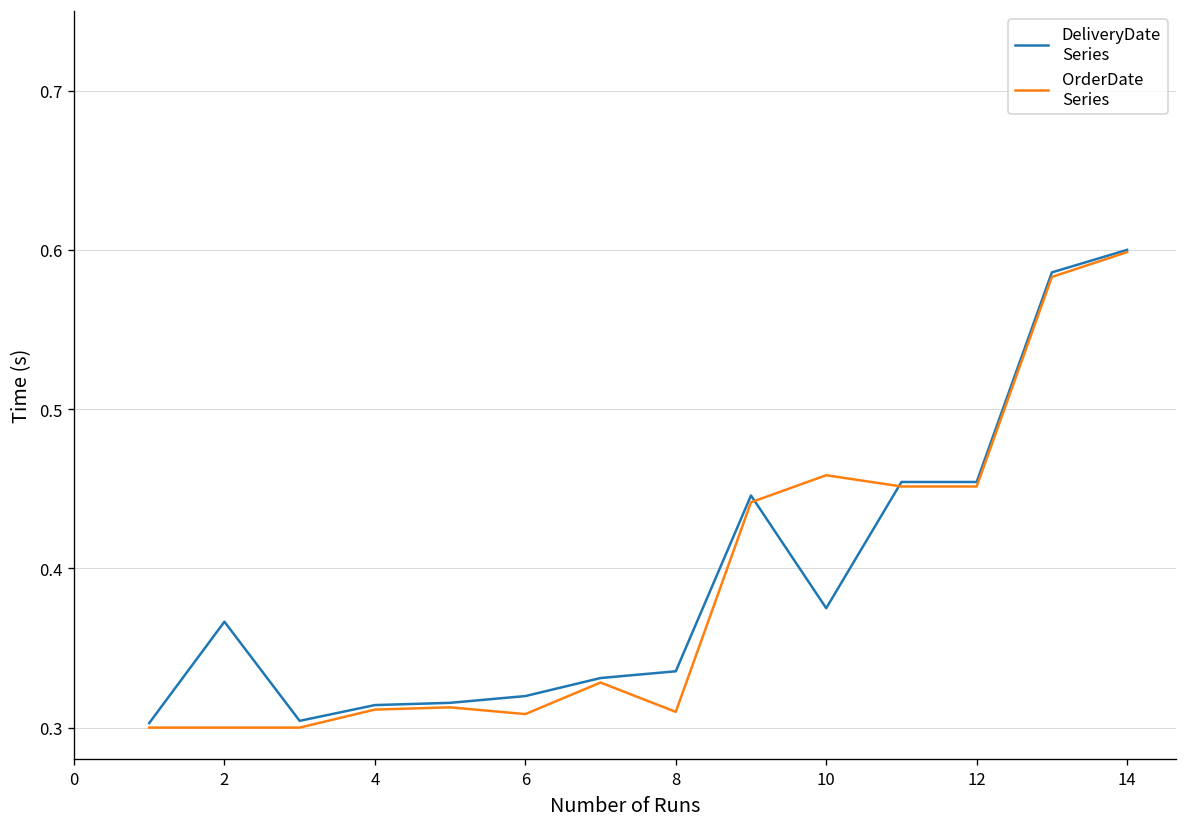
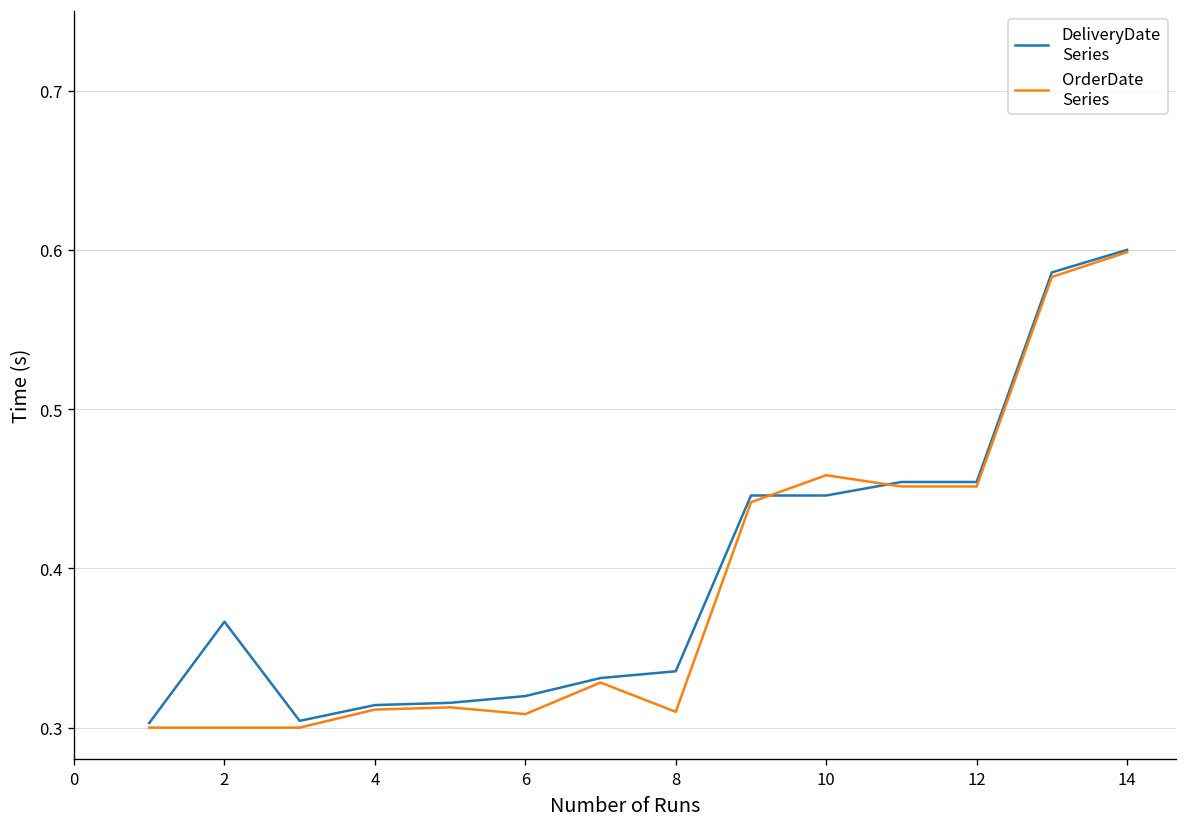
DeliveryDate Series, 10: 0.375 -> 0.446
